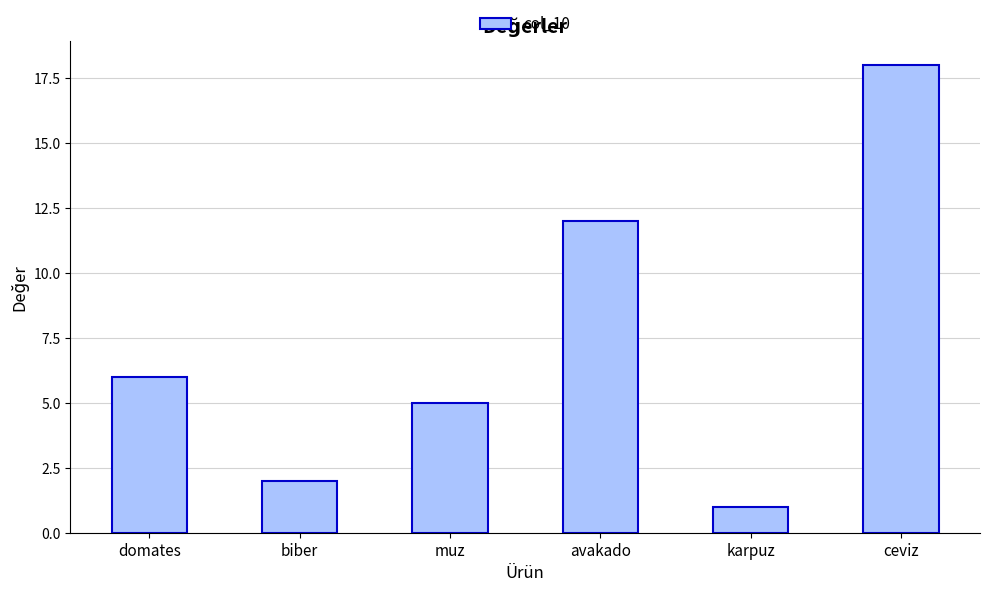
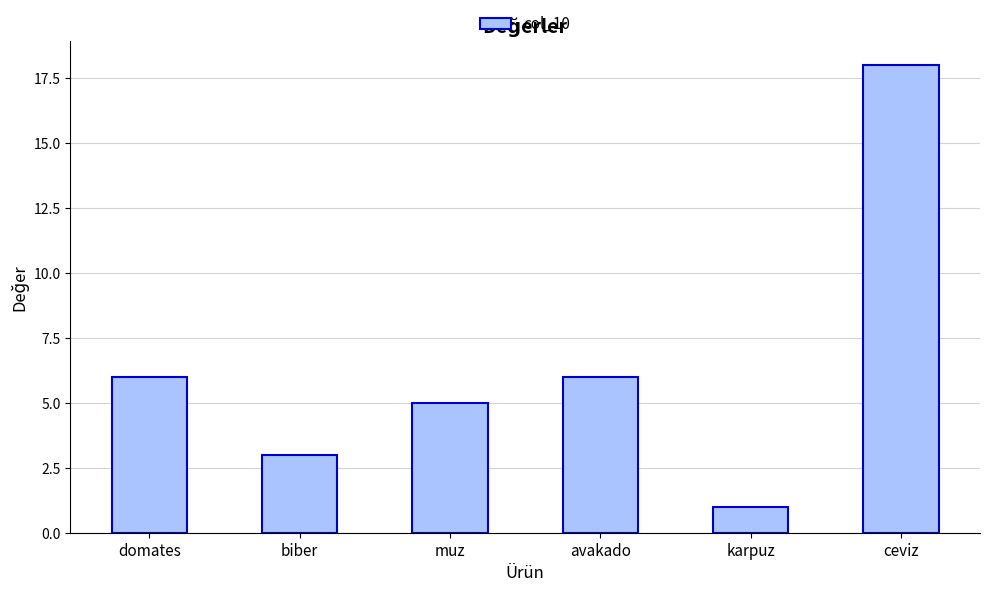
biber: 2 -> 3
avakado: 12 -> 6
